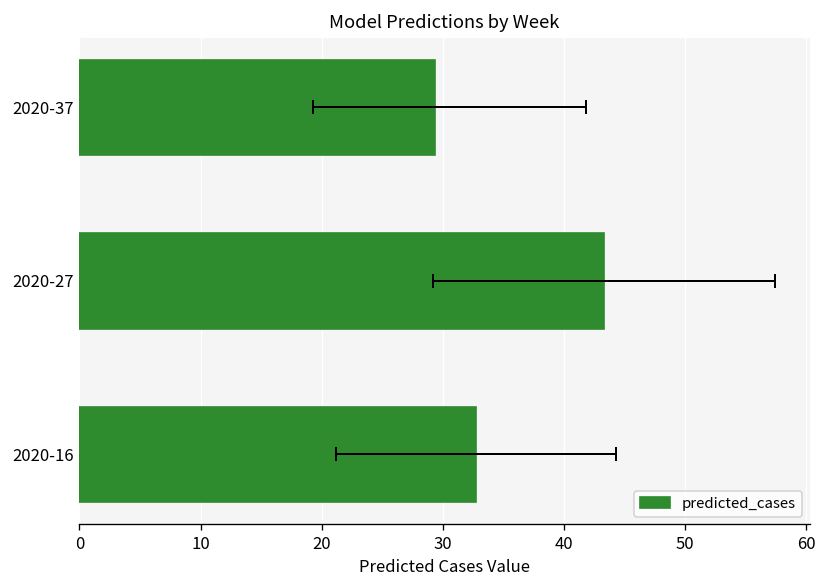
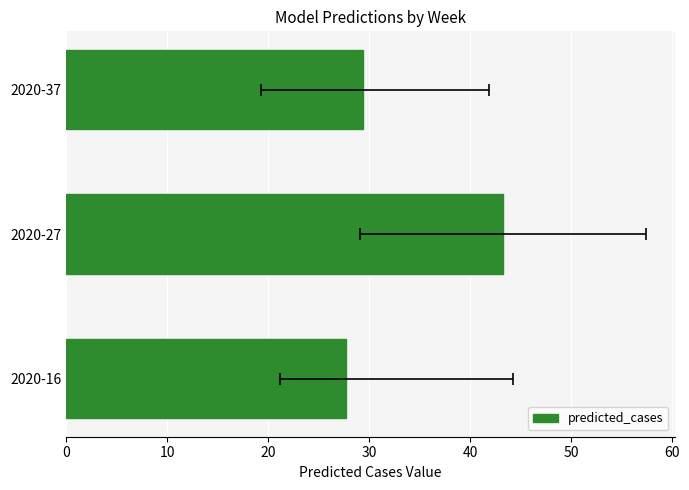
predicted_cases, 2020-16: 32.7 -> 27.7
